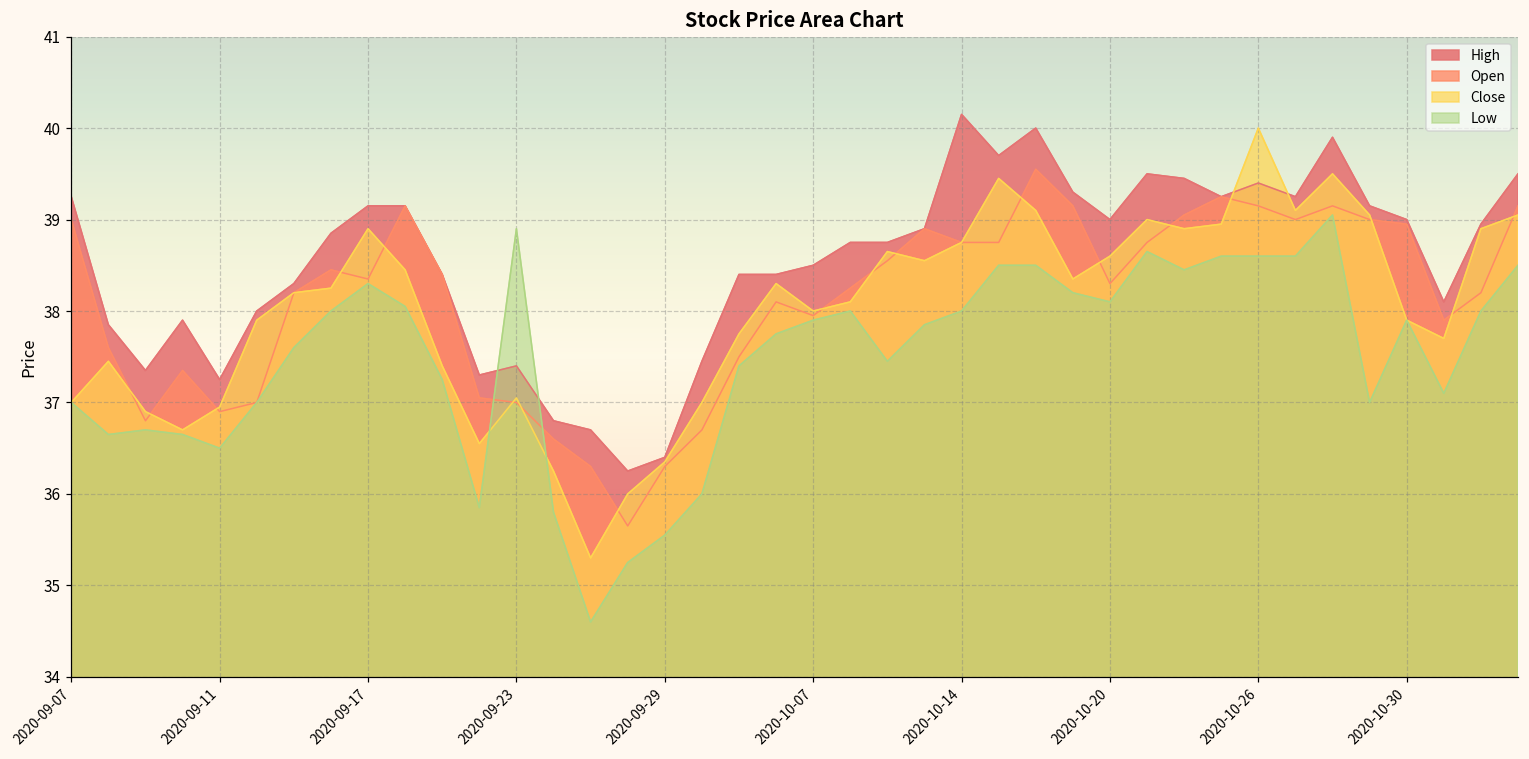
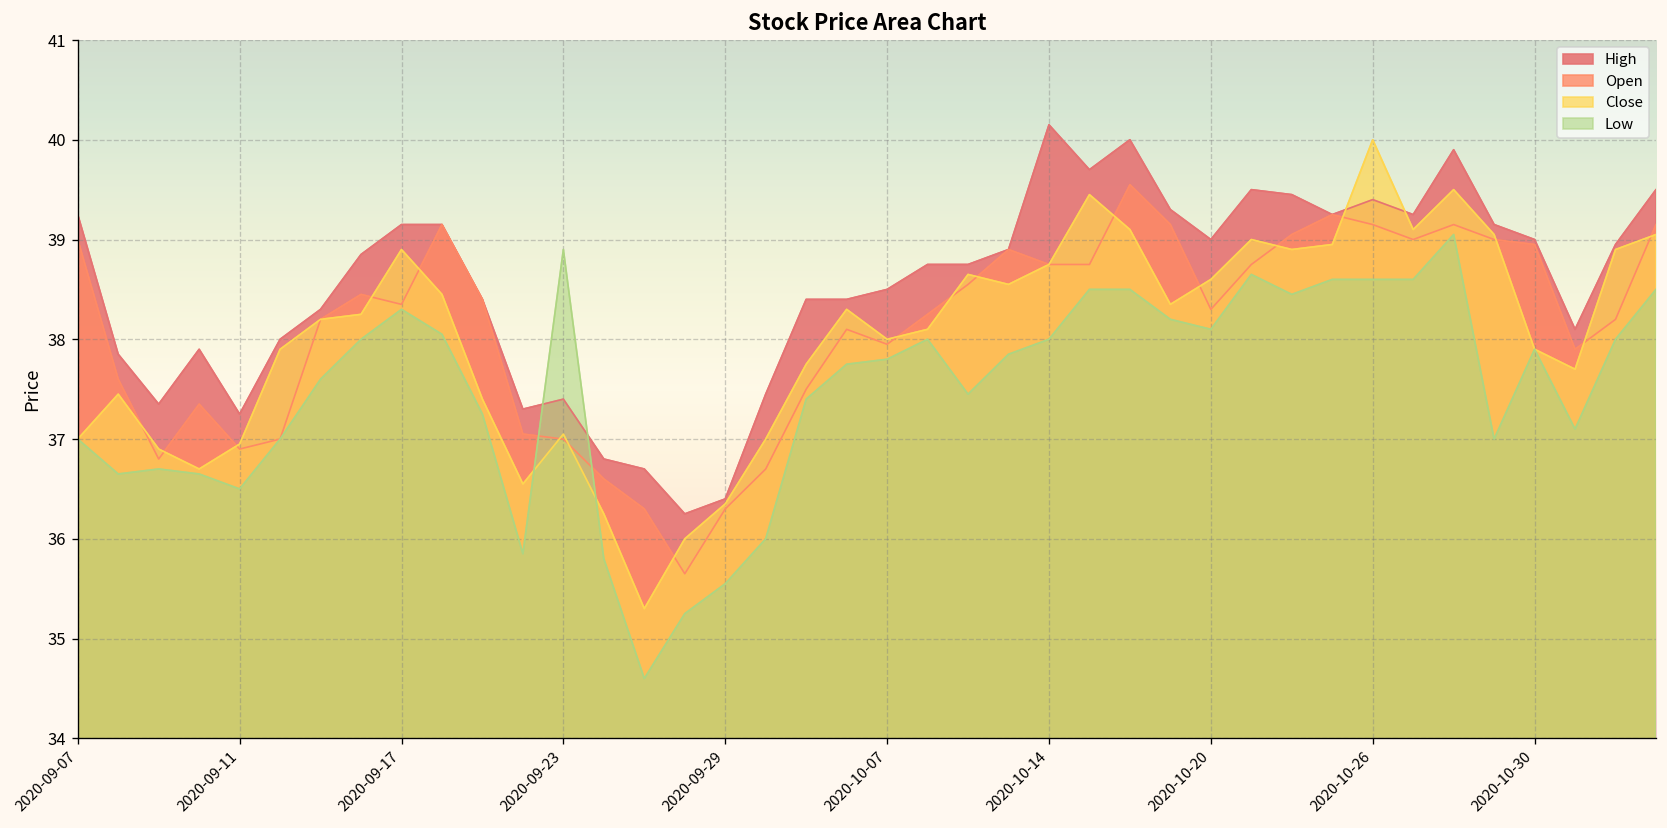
Low, 2020-10-07: 37.9 -> 37.8
